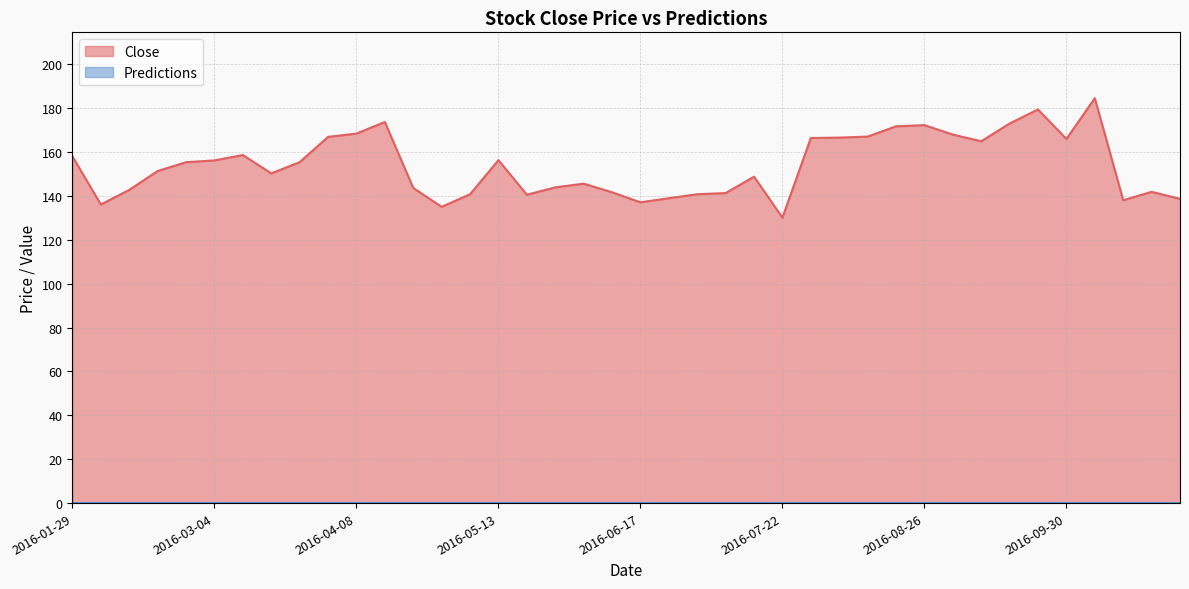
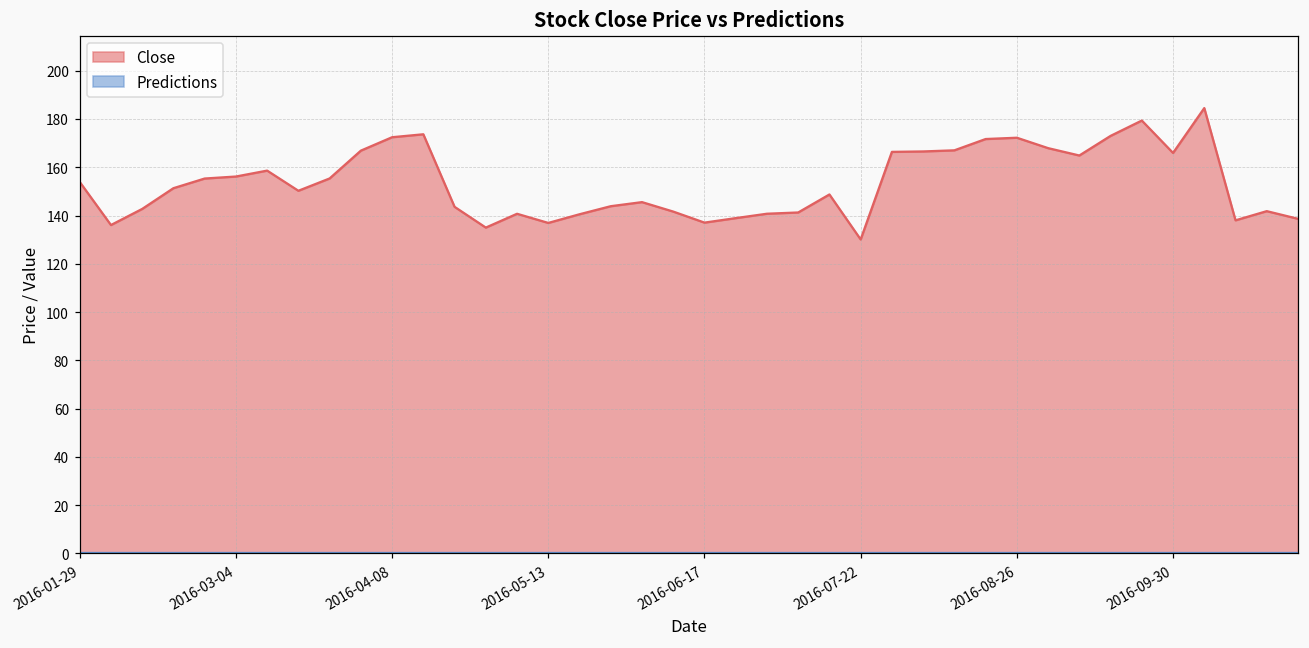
Close, 2016-01-29: 158 -> 154
Close, 2016-04-08: 168 -> 172
Close, 2016-05-13: 156 -> 137
